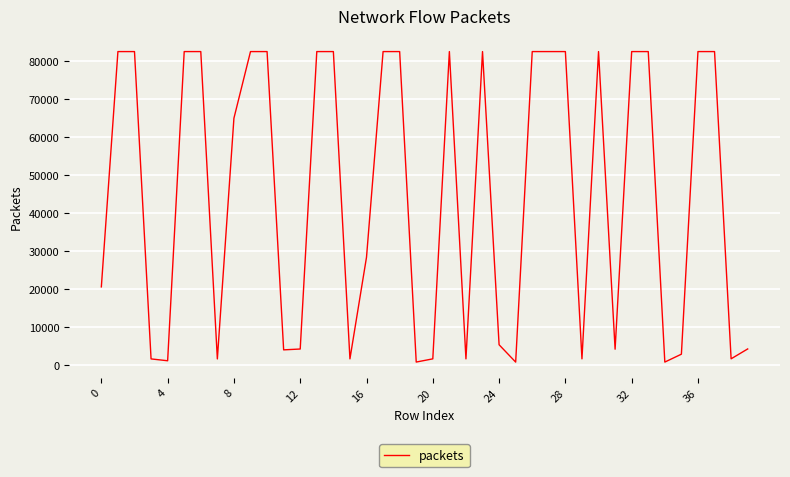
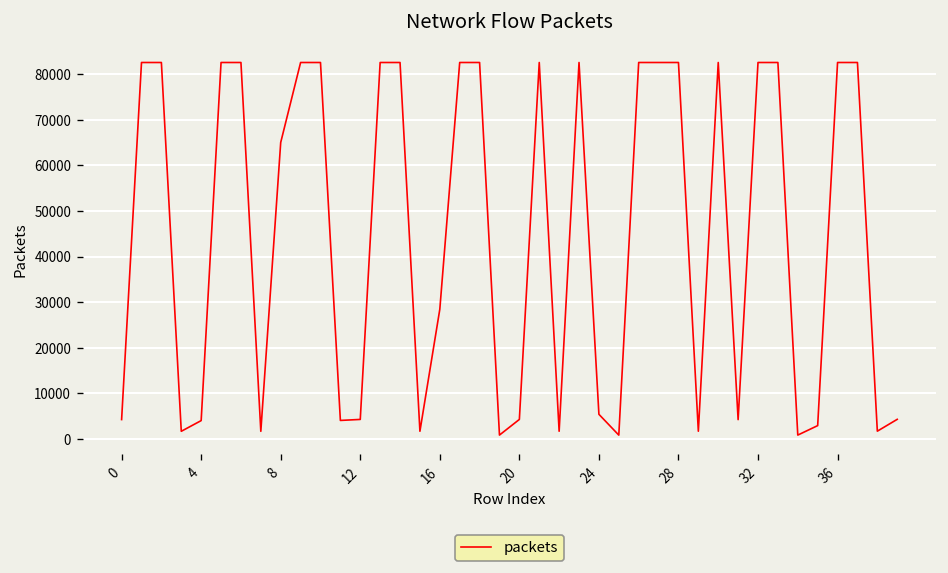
0: 21000 -> 4000
4: 1000 -> 4000
20: 2000 -> 4000
